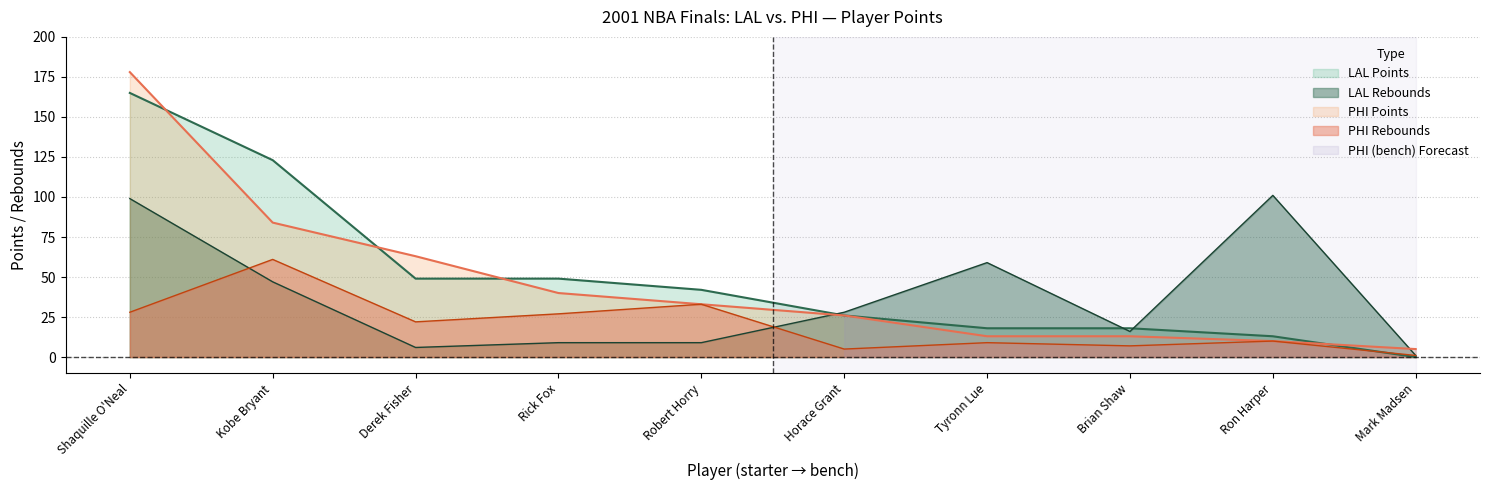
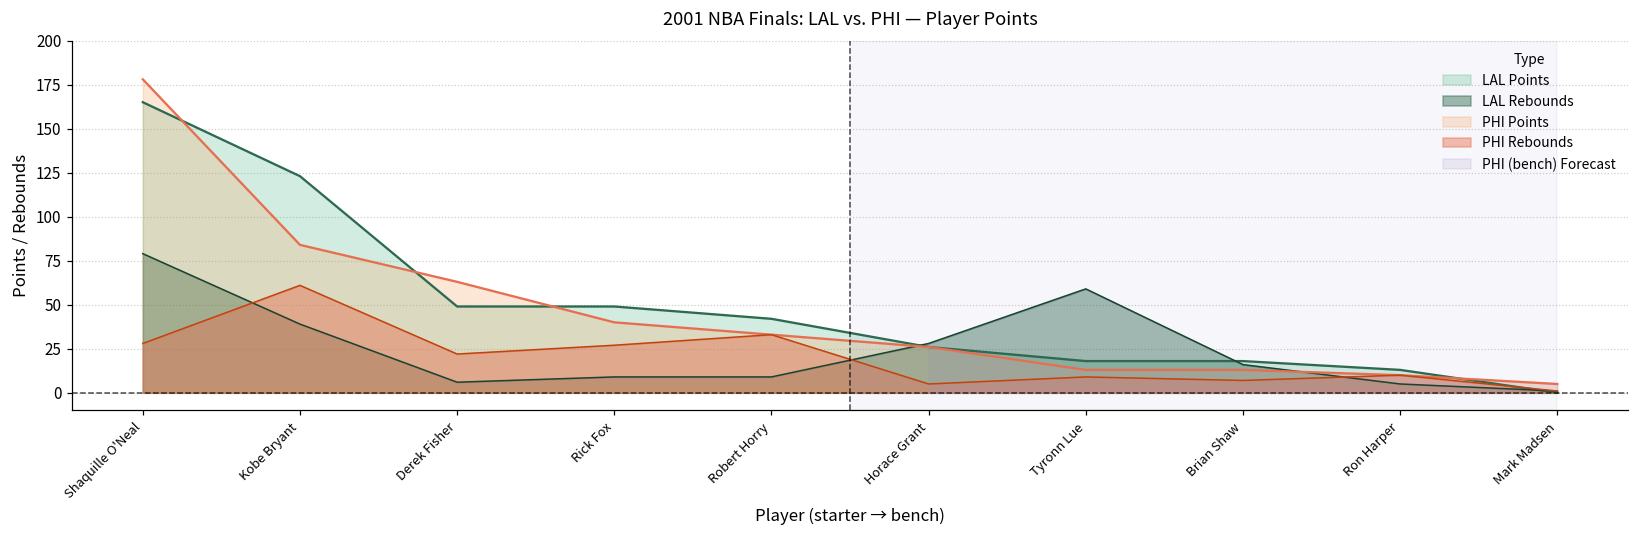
LAL Rebounds, Shaquille O'Neal: 99 -> 79
LAL Rebounds, Kobe Bryant: 47 -> 39
LAL Rebounds, Ron Harper: 101 -> 5
